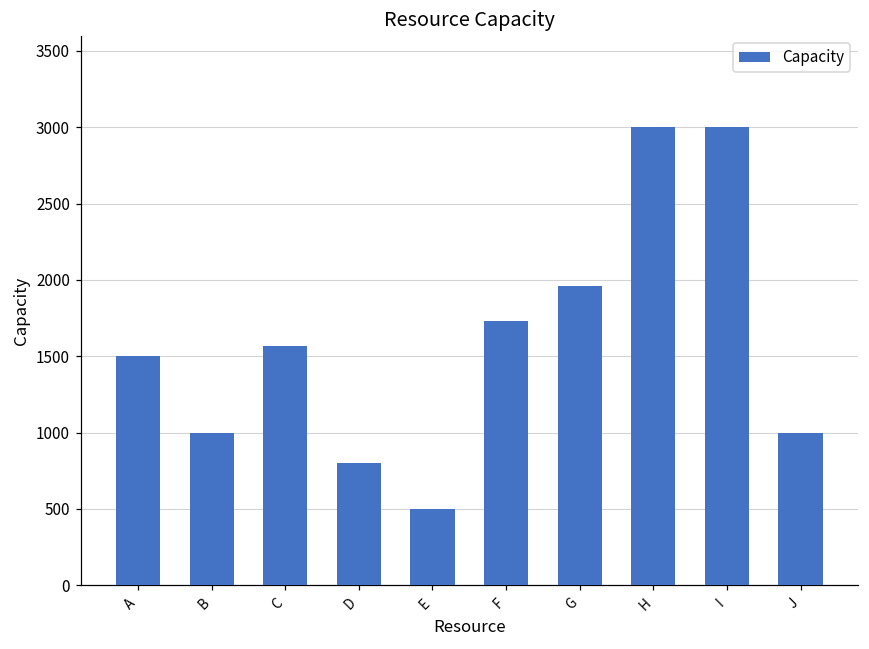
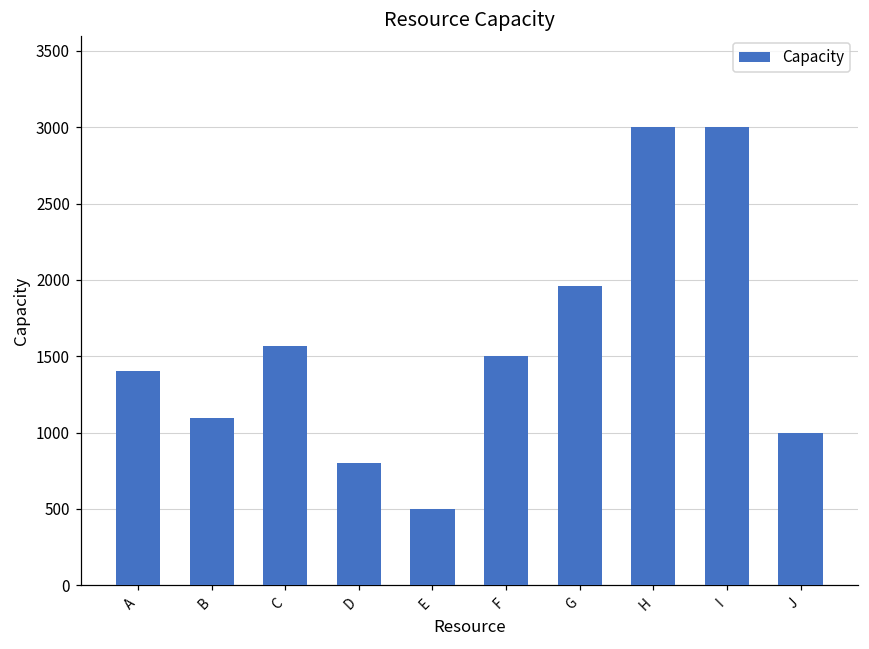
A: 1500 -> 1400
B: 1000 -> 1100
F: 1730 -> 1500
